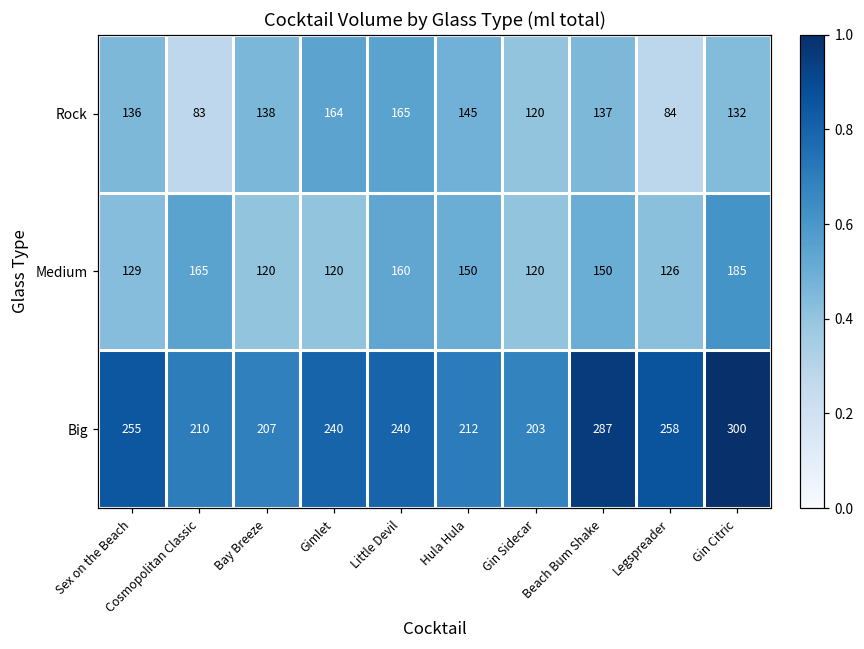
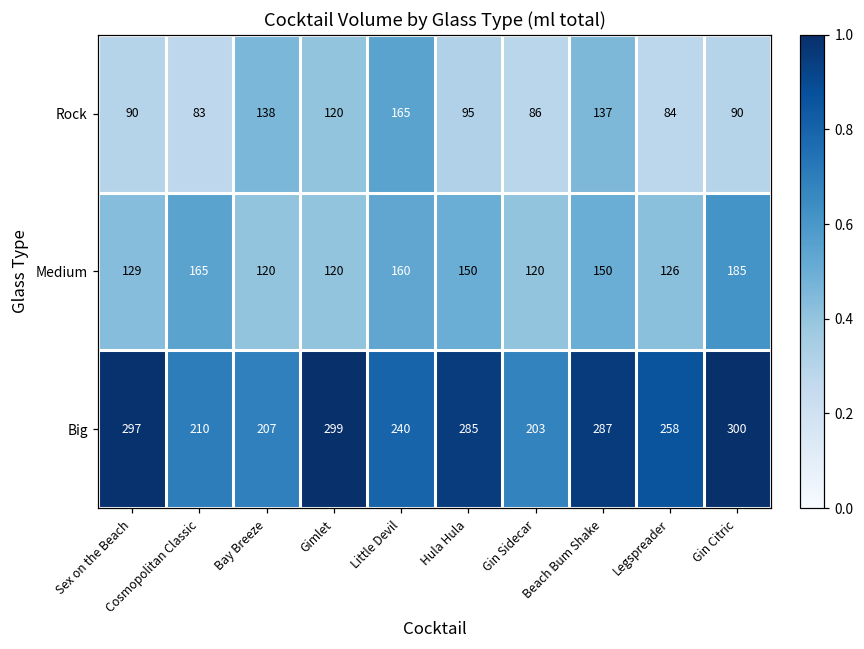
Rock, Sex on the Beach: 136 -> 90
Rock, Gimlet: 164 -> 120
Rock, Hula Hula: 145 -> 95
Rock, Gin Sidecar: 120 -> 86
Rock, Gin Citric: 132 -> 90
Big, Sex on the Beach: 255 -> 297
Big, Gimlet: 240 -> 299
Big, Hula Hula: 212 -> 285
